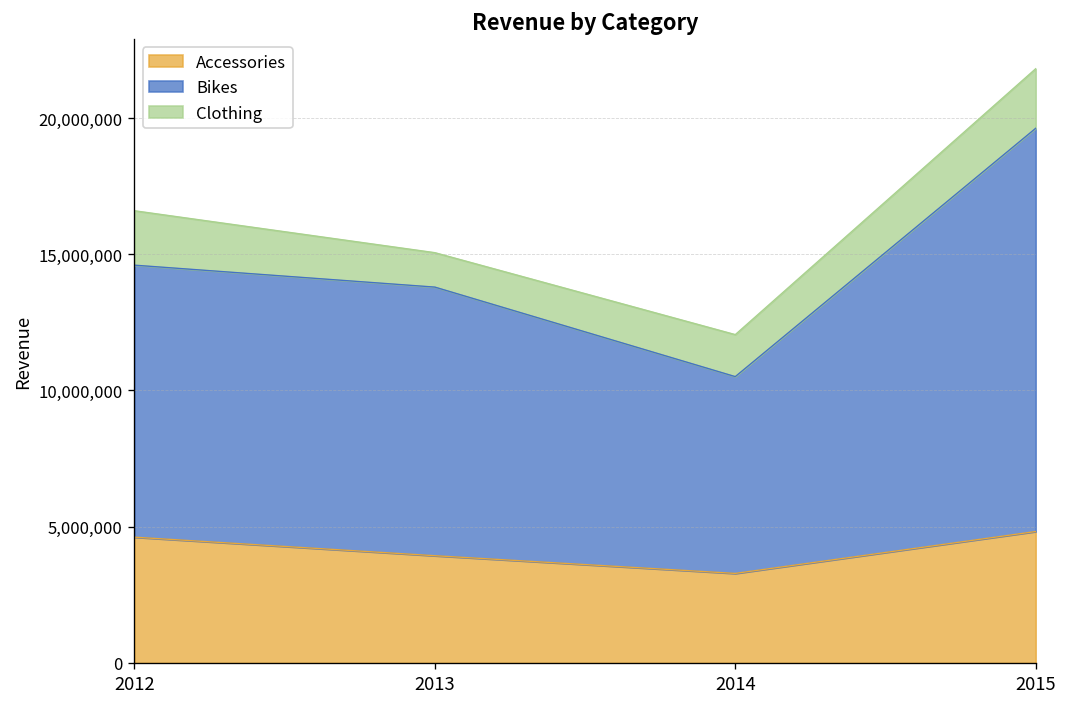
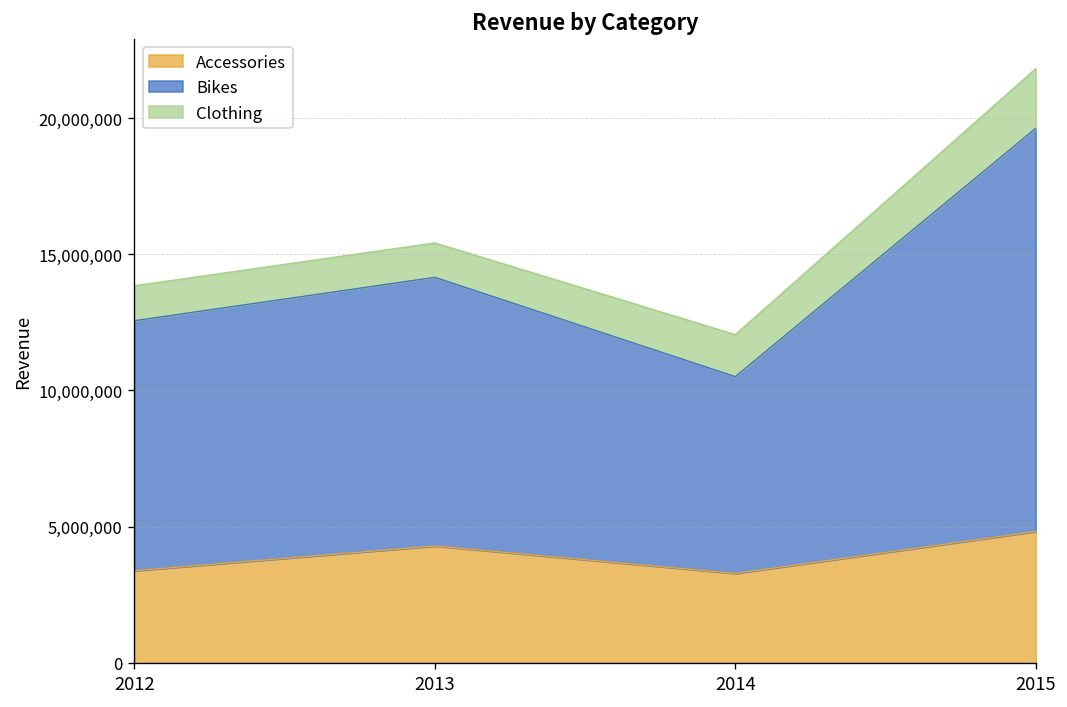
Accessories, 2012: 4,600,000 -> 3,400,000
Bikes, 2012: 10,000,000 -> 9,200,000
Clothing, 2012: 2,000,000 -> 1,300,000
Accessories, 2013: 3,900,000 -> 4,300,000
